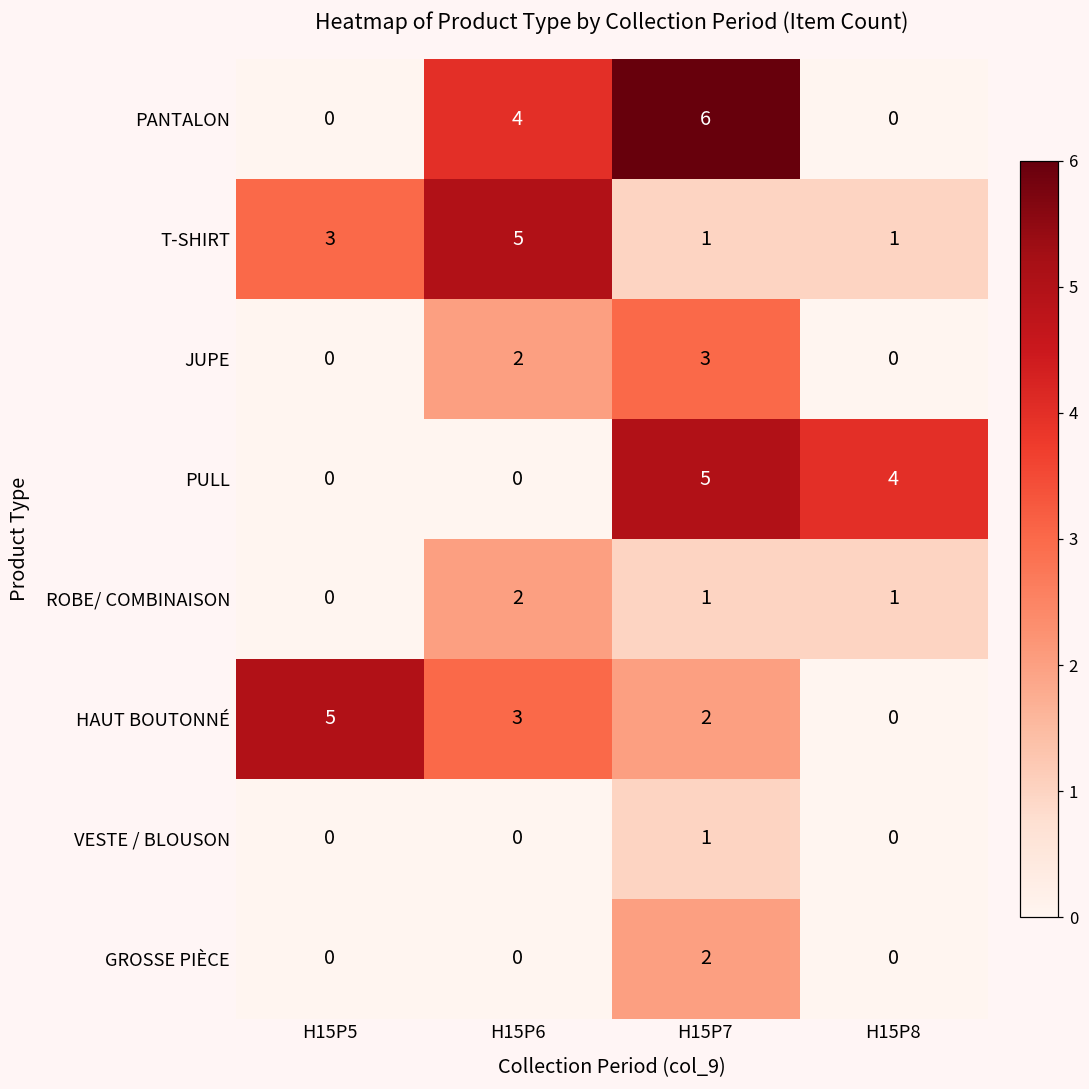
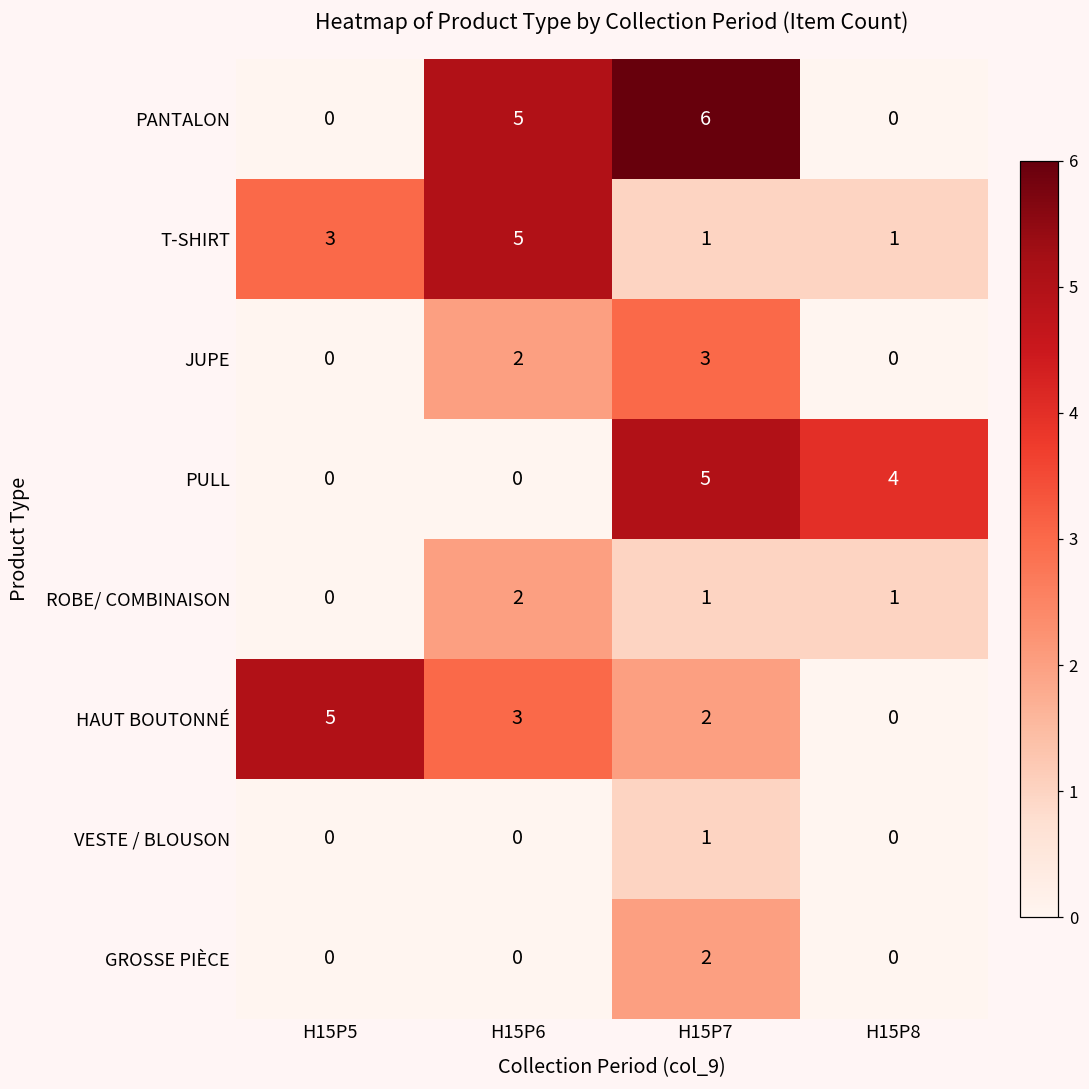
PANTALON, H15P6: 4 -> 5
